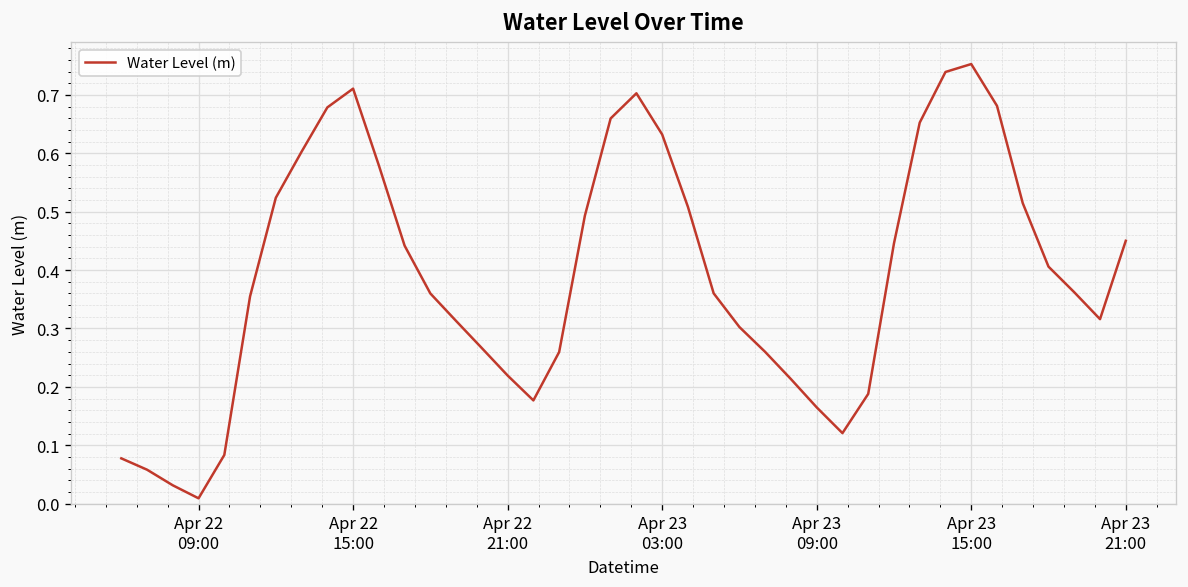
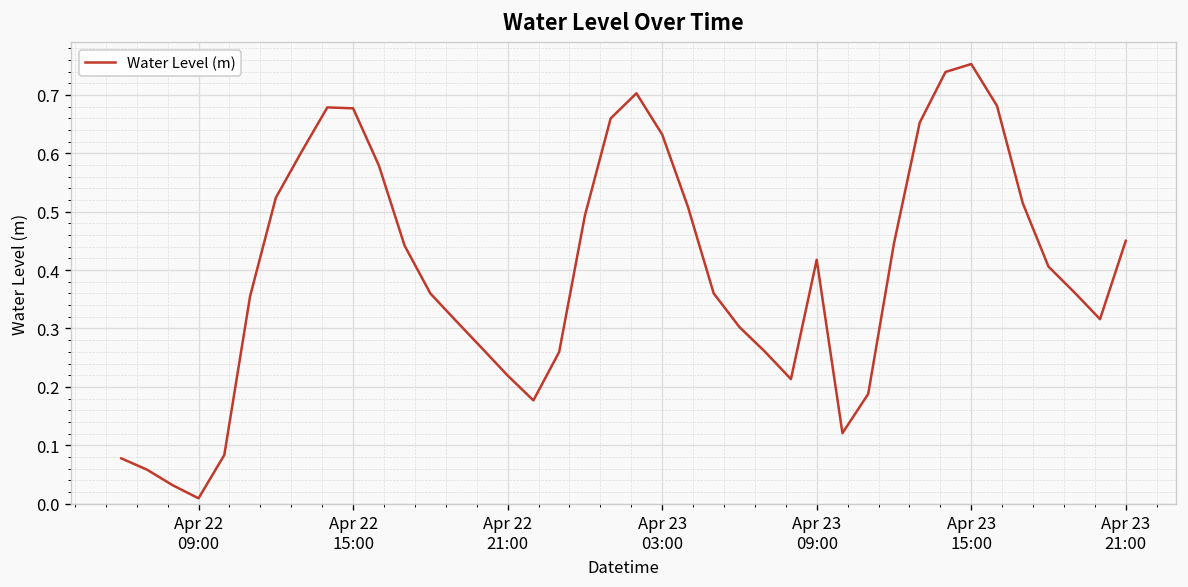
Apr 22 15:00: 0.71 -> 0.68
Apr 23 09:00: 0.16 -> 0.42
